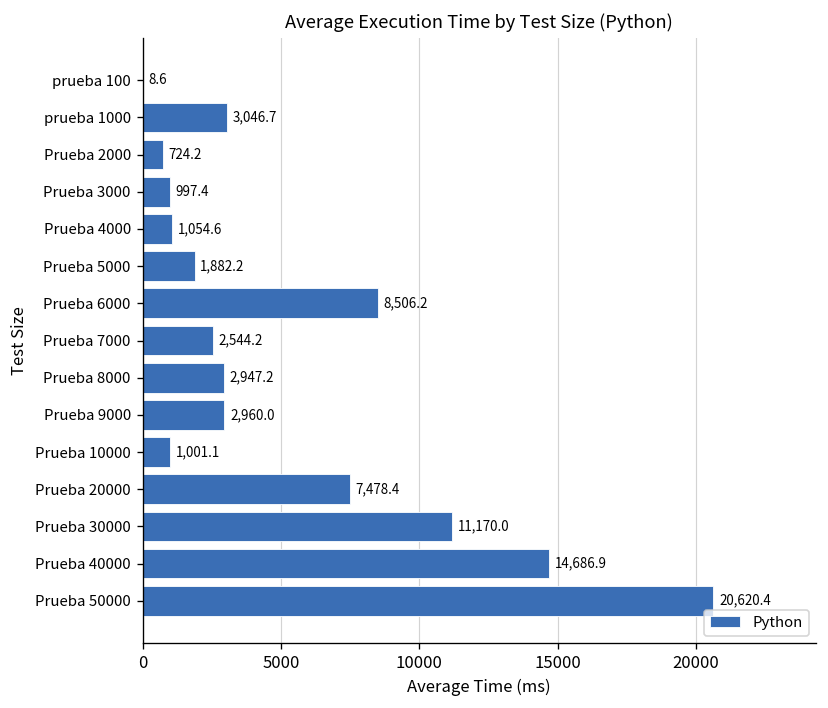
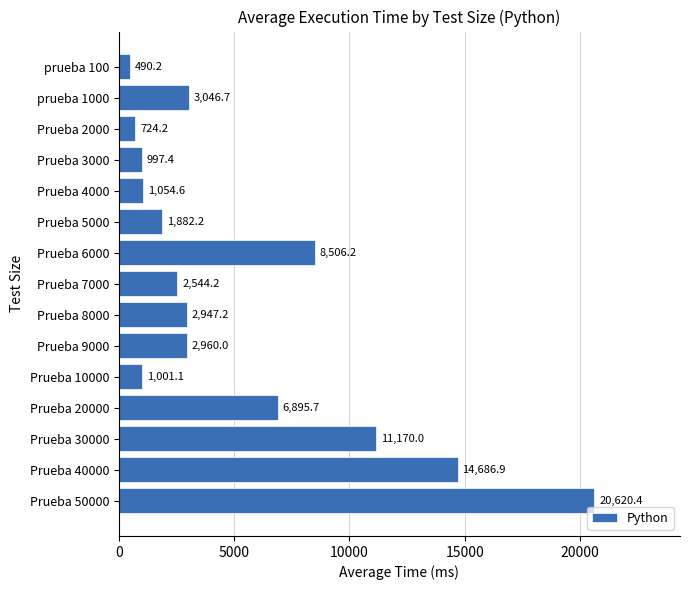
prueba 100: 8.6 -> 490.2
Prueba 20000: 7,478.4 -> 6,895.7
